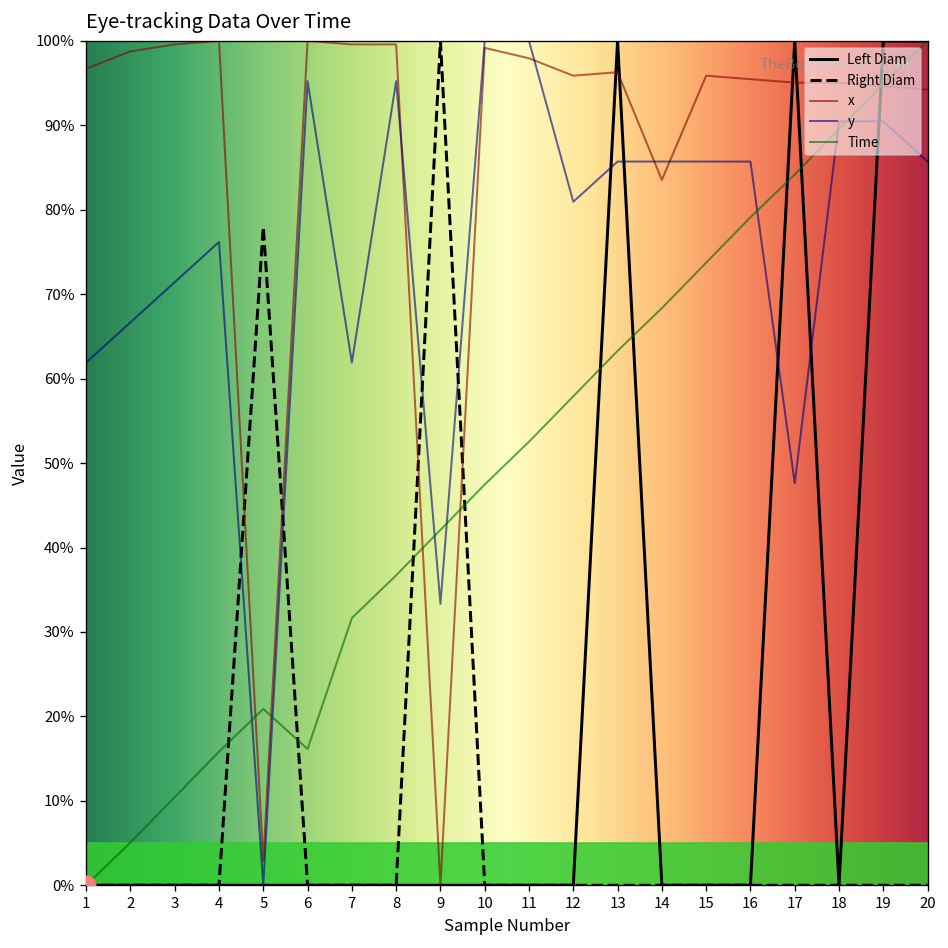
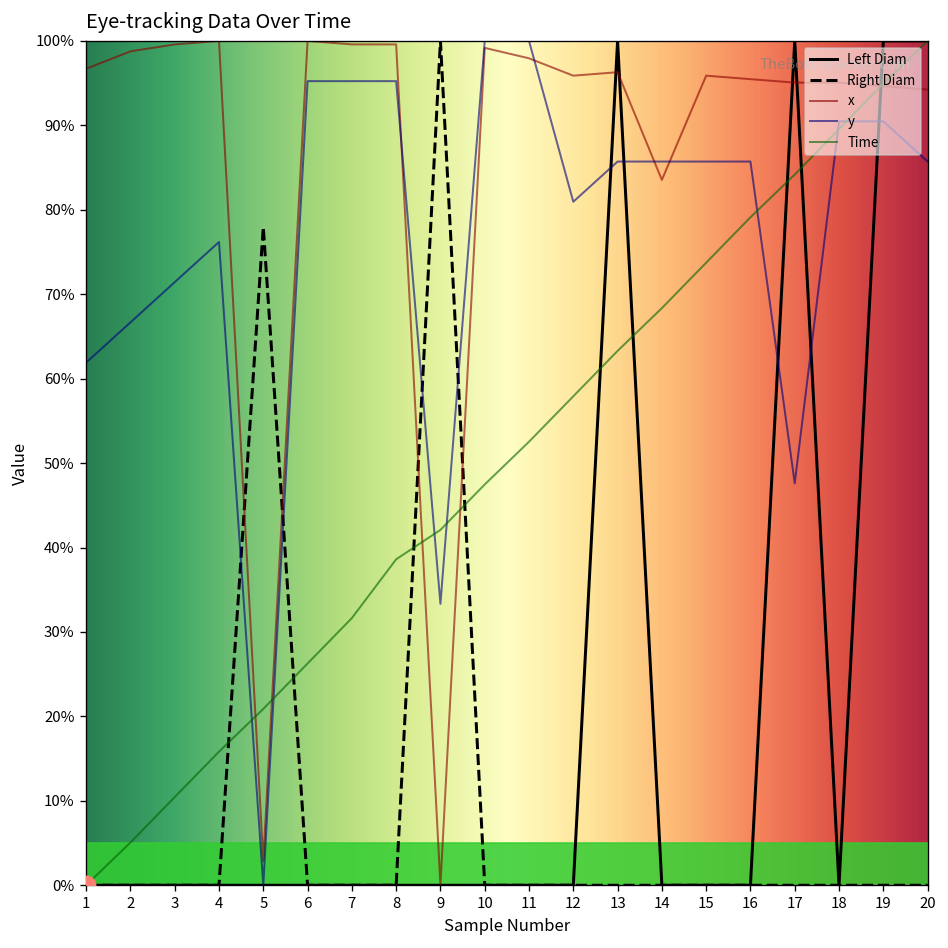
Time, 6: 16% -> 26%
y, 7: 62% -> 95%
Time, 8: 37% -> 39%
